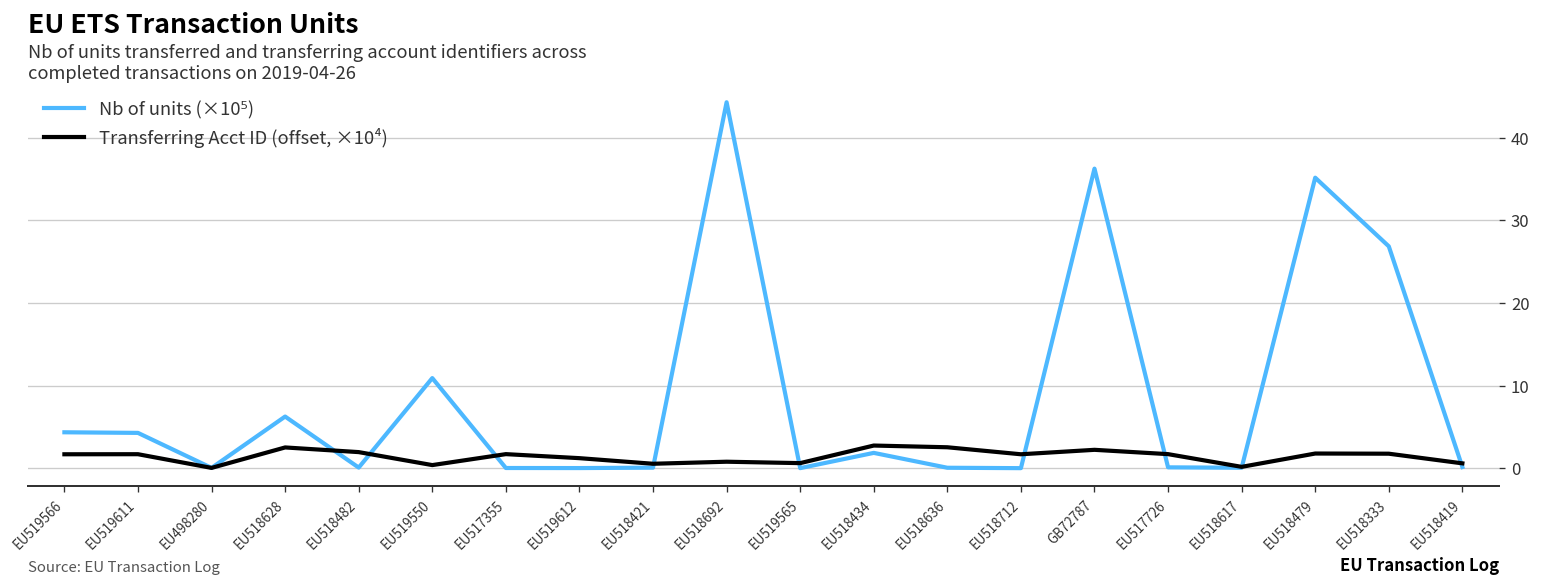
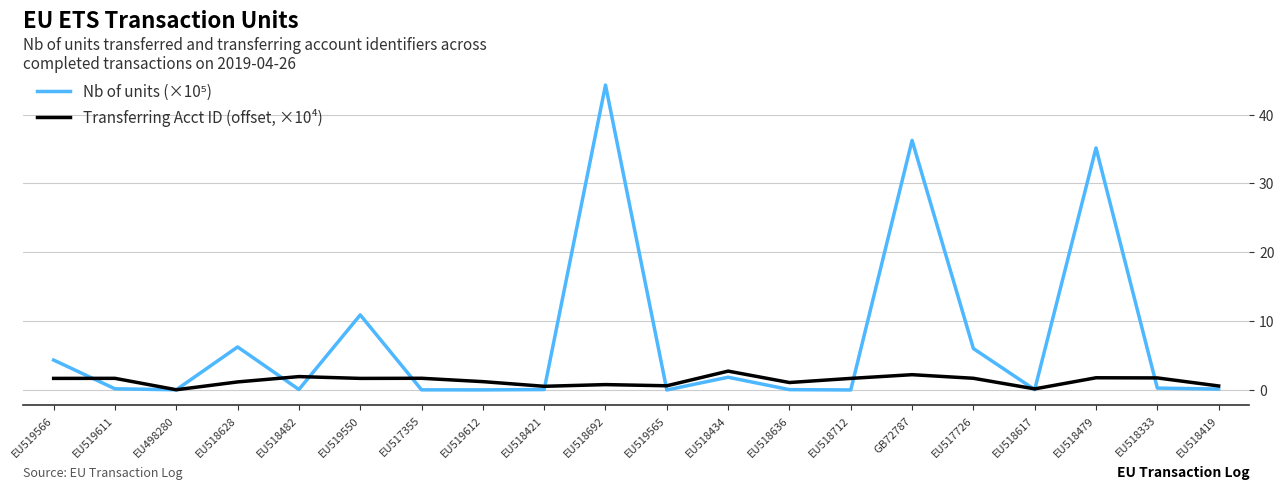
Nb of units (×10⁵), EU519611: 4 -> 0
Transferring Acct ID (offset, ×10⁴), EU518628: 3 -> 1
Transferring Acct ID (offset, ×10⁴), EU519550: 0 -> 2
Transferring Acct ID (offset, ×10⁴), EU518636: 3 -> 1
Nb of units (×10⁵), EU517726: 0 -> 6
Nb of units (×10⁵), EU518333: 27 -> 0
